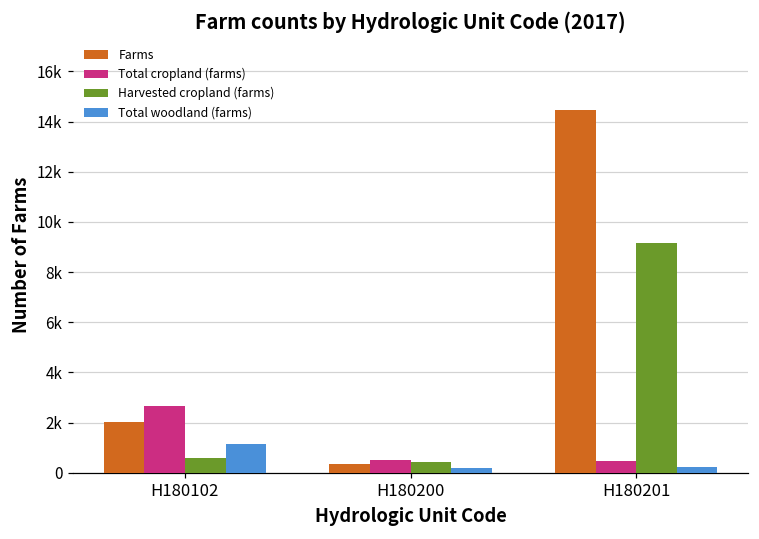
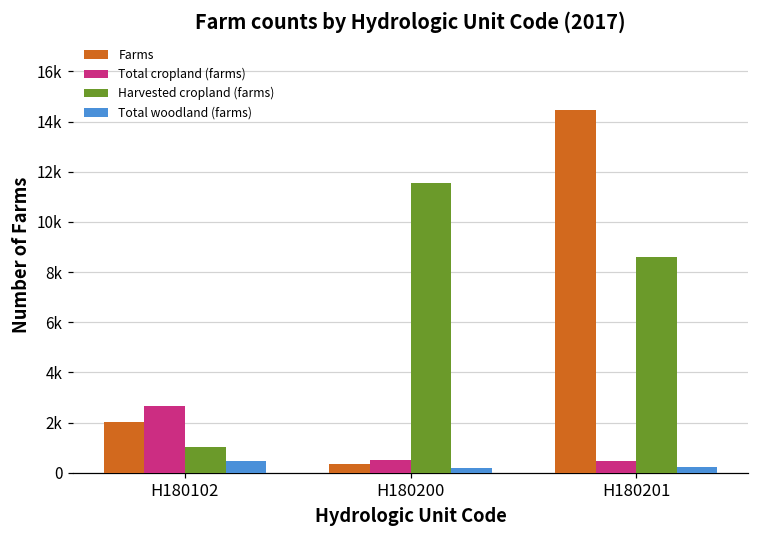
Harvested cropland (farms), H180102: 600 -> 1000
Total woodland (farms), H180102: 1100 -> 500
Harvested cropland (farms), H180200: 400 -> 11600
Harvested cropland (farms), H180201: 9200 -> 8600
